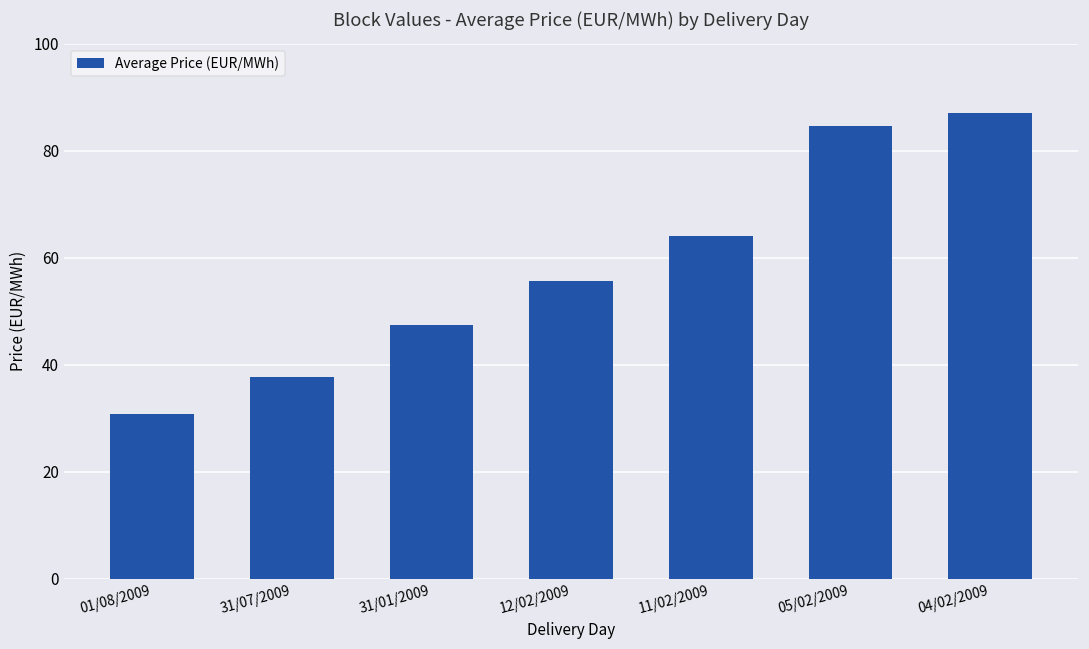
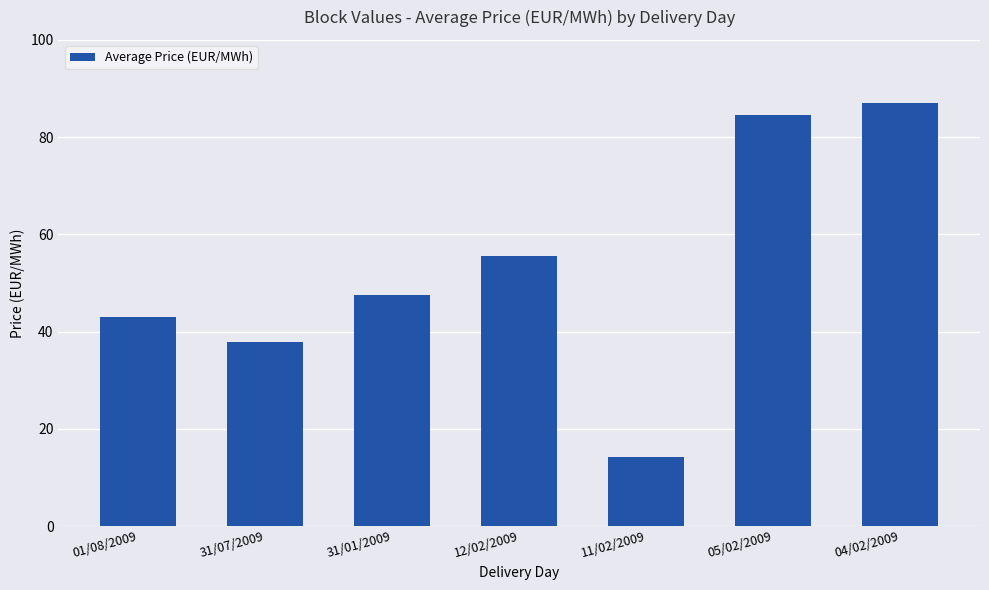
01/08/2009: 31 -> 43
11/02/2009: 64 -> 14
